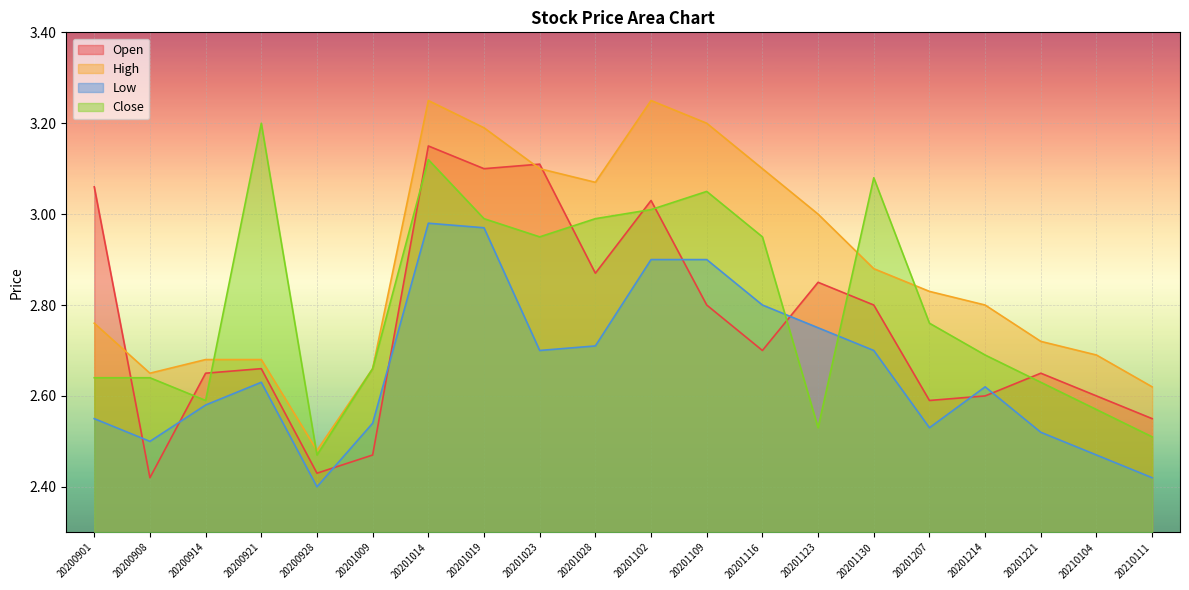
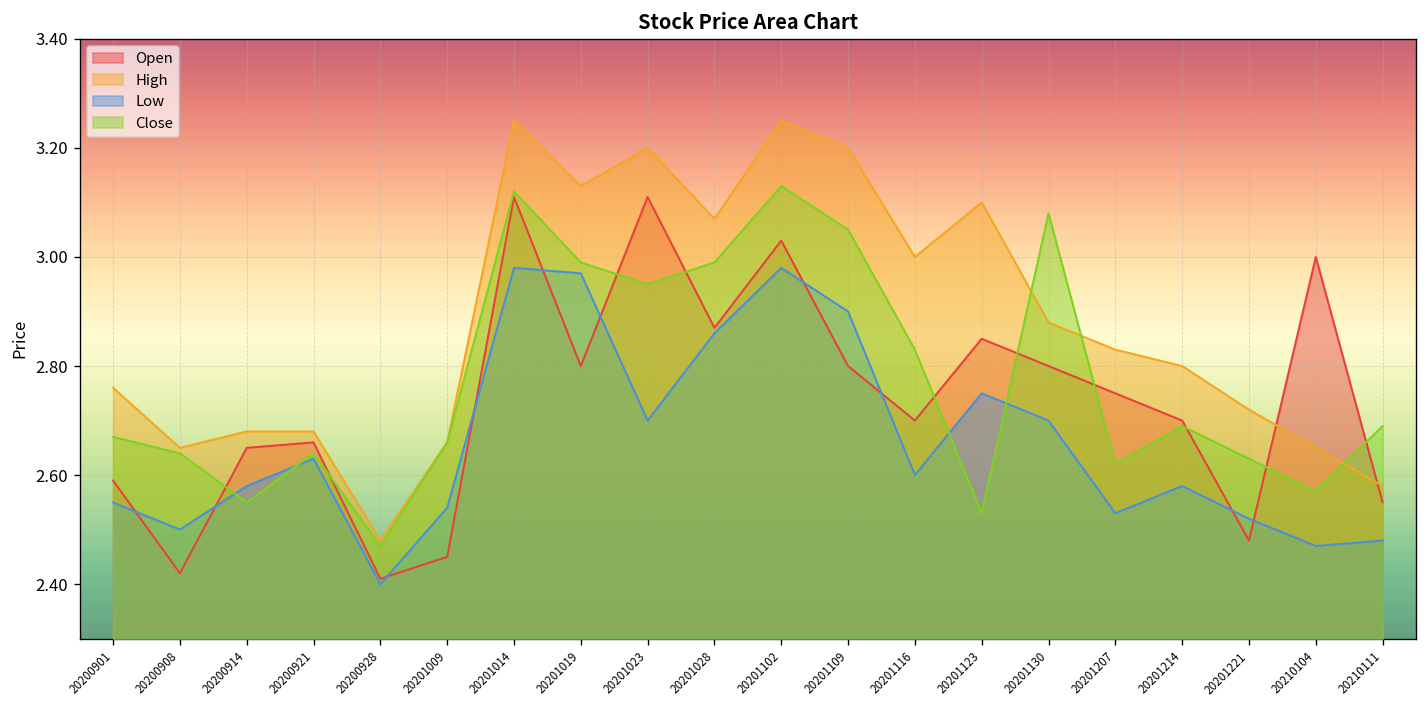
Open, 20200901: 3.06 -> 2.59
Close, 20200901: 2.64 -> 2.67
Close, 20200914: 2.59 -> 2.55
Close, 20200921: 3.20 -> 2.64
Open, 20200928: 2.43 -> 2.41
Open, 20201009: 2.47 -> 2.45
Open, 20201014: 3.15 -> 3.11
Open, 20201019: 3.1 -> 2.8
High, 20201019: 3.19 -> 3.13
High, 20201023: 3.1 -> 3.2
Low, 20201028: 2.71 -> 2.86
Low, 20201102: 2.90 -> 2.98
Close, 20201102: 3.01 -> 3.13
High, 20201116: 3.1 -> 3.0
Low, 20201116: 2.8 -> 2.6
Close, 20201116: 2.95 -> 2.83
High, 20201123: 3.0 -> 3.1
Open, 20201207: 2.59 -> 2.75
Close, 20201207: 2.76 -> 2.62
Open, 20201214: 2.6 -> 2.7
Low, 20201214: 2.62 -> 2.58
Open, 20201221: 2.65 -> 2.48
Open, 20210104: 2.6 -> 3.0
High, 20210104: 2.69 -> 2.65
High, 20210111: 2.62 -> 2.58
Low, 20210111: 2.42 -> 2.48
Close, 20210111: 2.51 -> 2.69
